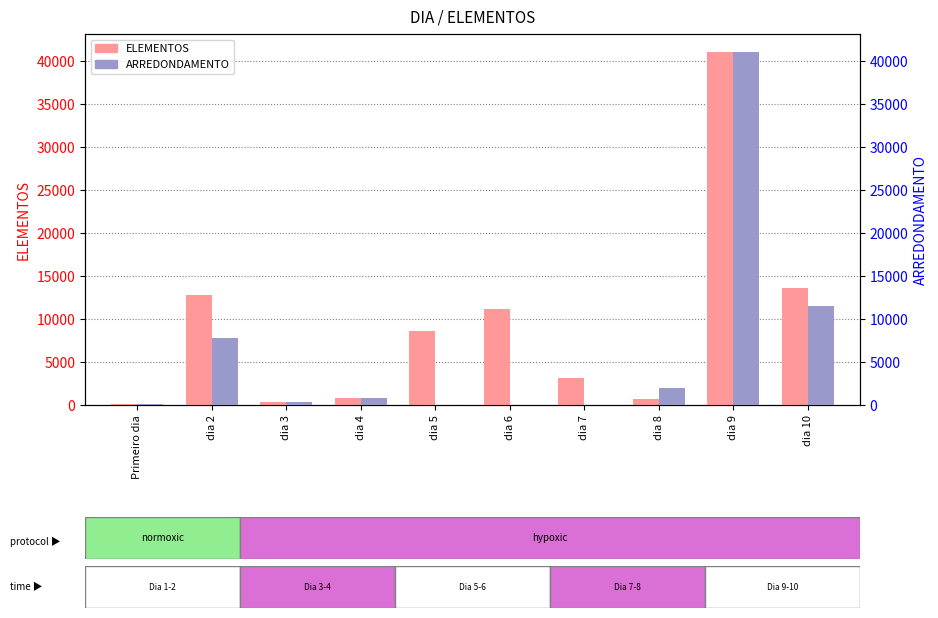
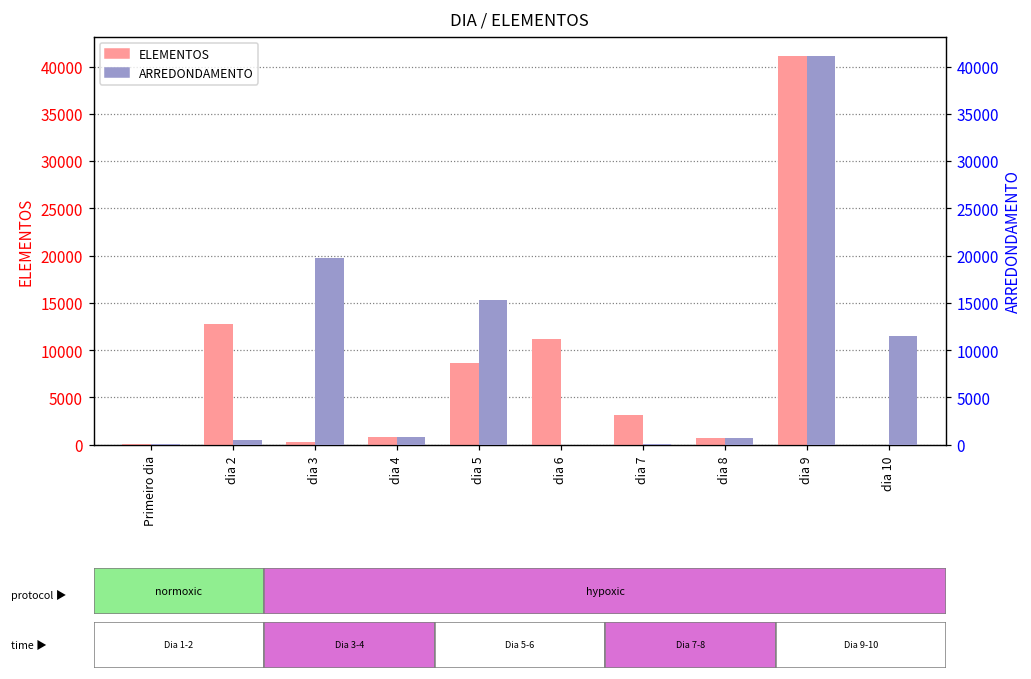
ELEMENTOS, dia 10: 14000 -> 0
ARREDONDAMENTO, dia 2: 8000 -> 0
ARREDONDAMENTO, dia 3: 0 -> 20000
ARREDONDAMENTO, dia 5: 0 -> 15000
ARREDONDAMENTO, dia 8: 2000 -> 1000
